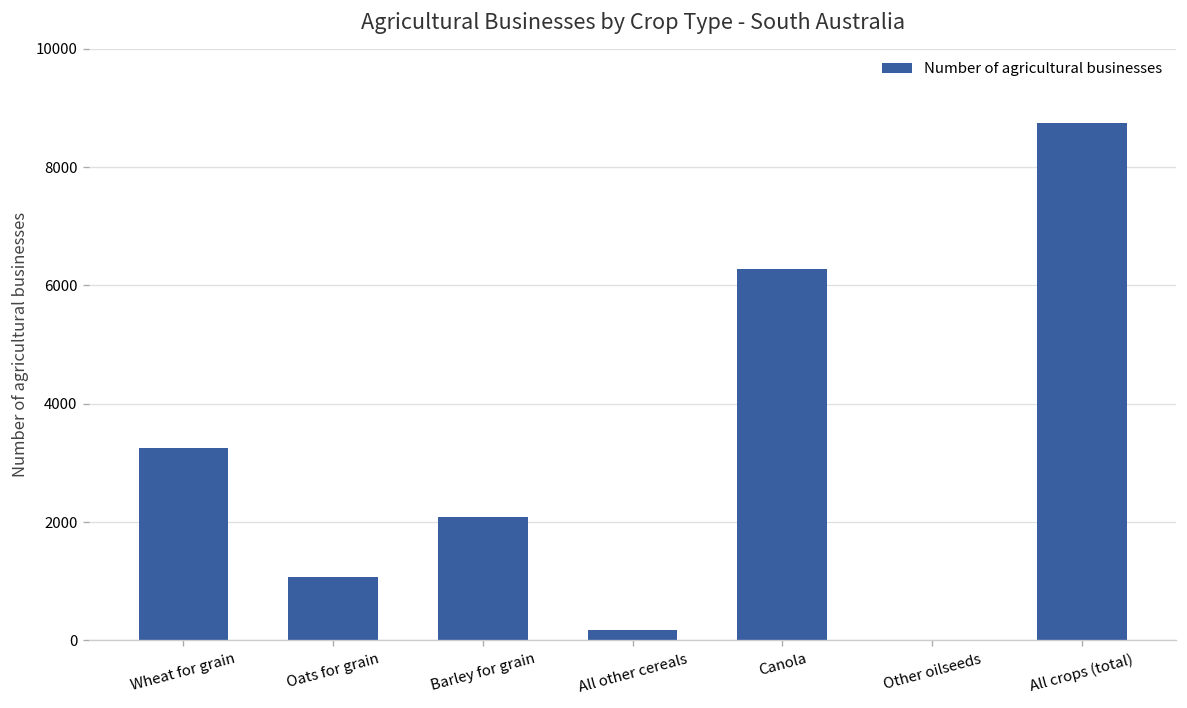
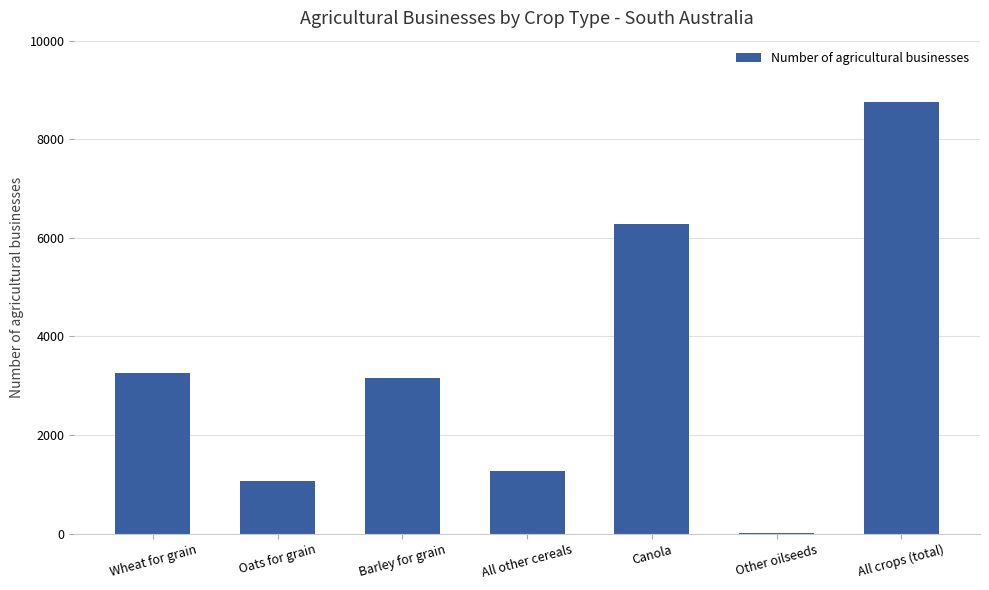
Barley for grain: 2100 -> 3200
All other cereals: 200 -> 1300
